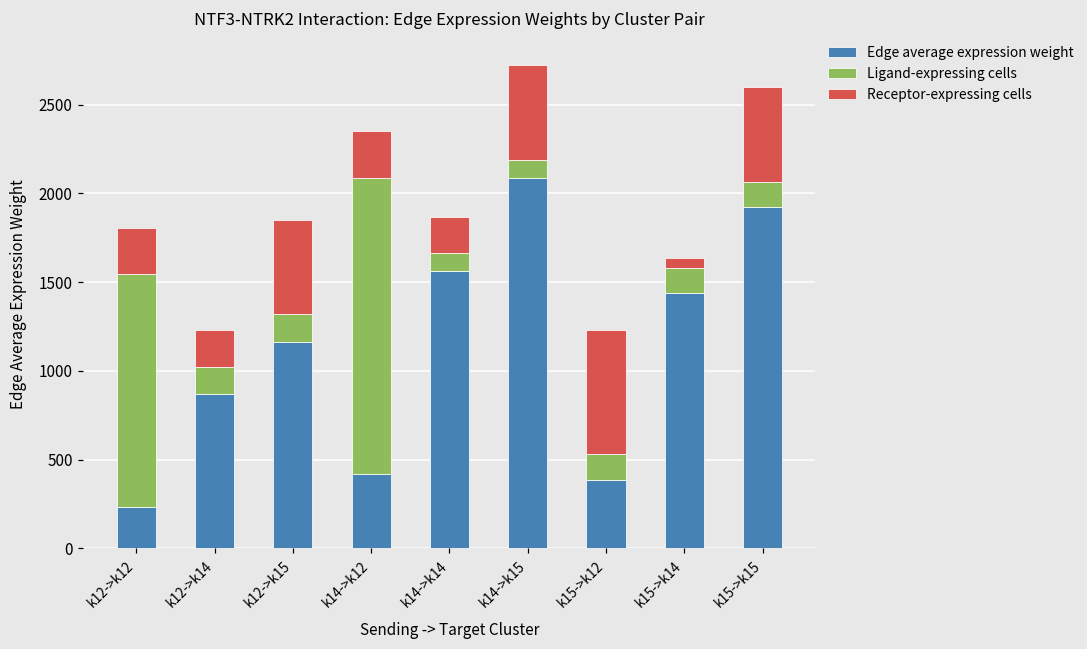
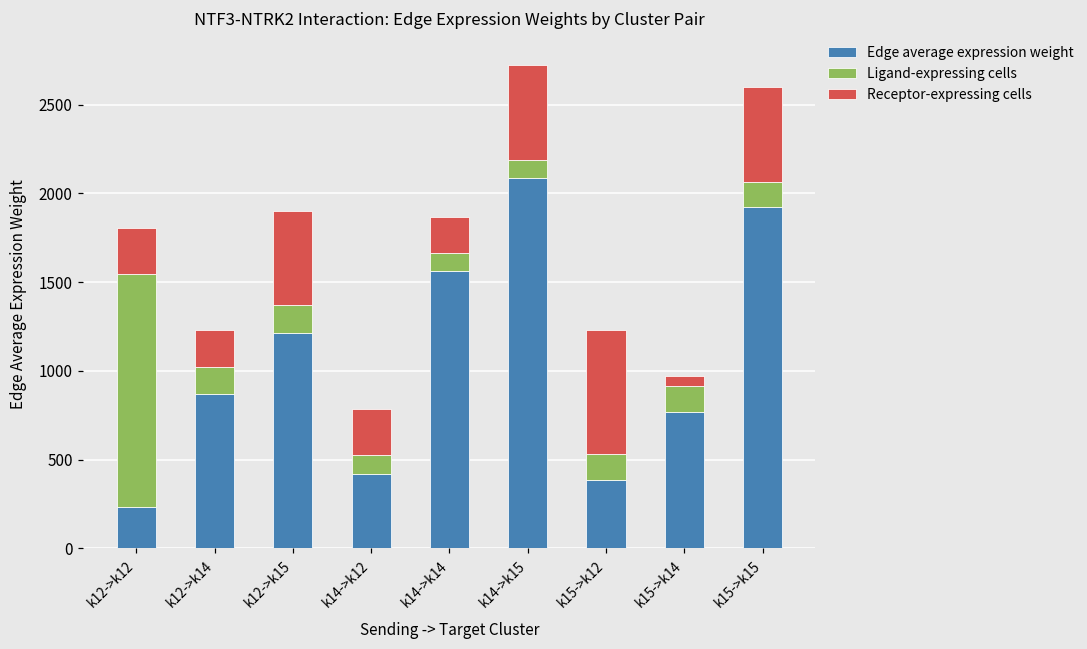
Edge average expression weight, k12->k15: 1160 -> 1220
Ligand-expressing cells, k14->k12: 1670 -> 100
Edge average expression weight, k15->k14: 1440 -> 770
